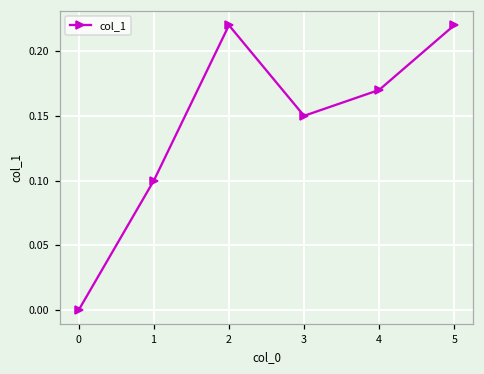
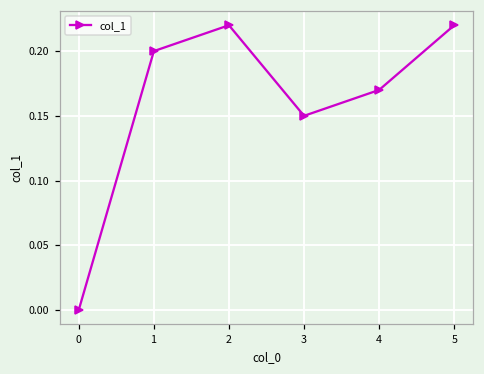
1: 0.1 -> 0.2
